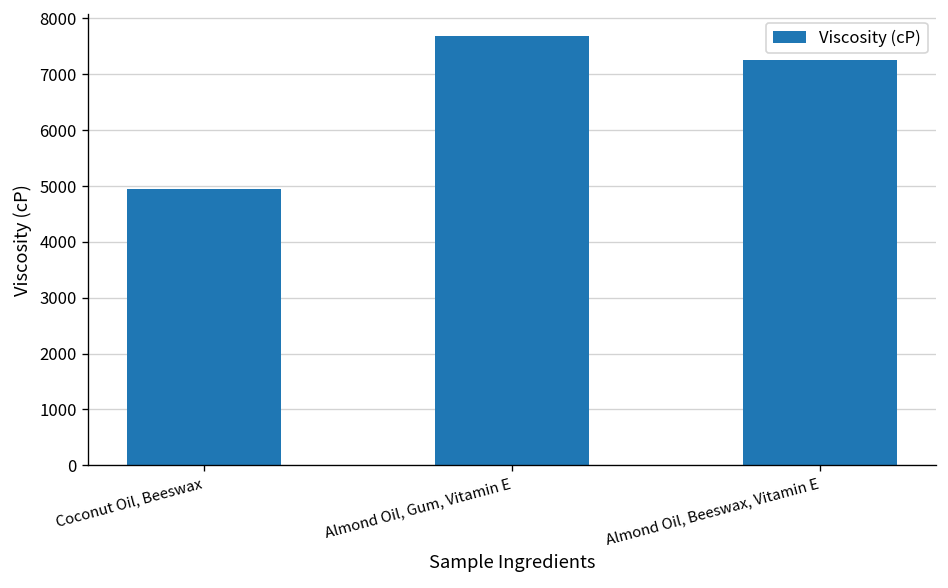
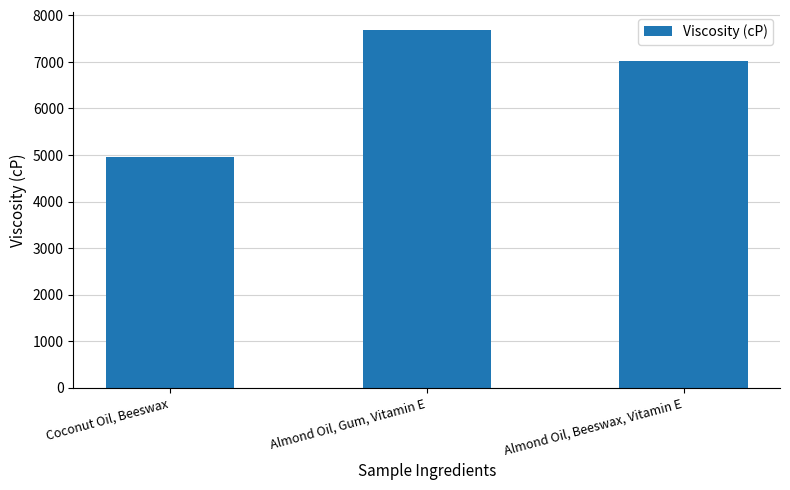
Almond Oil, Beeswax, Vitamin E: 7300 -> 7000
